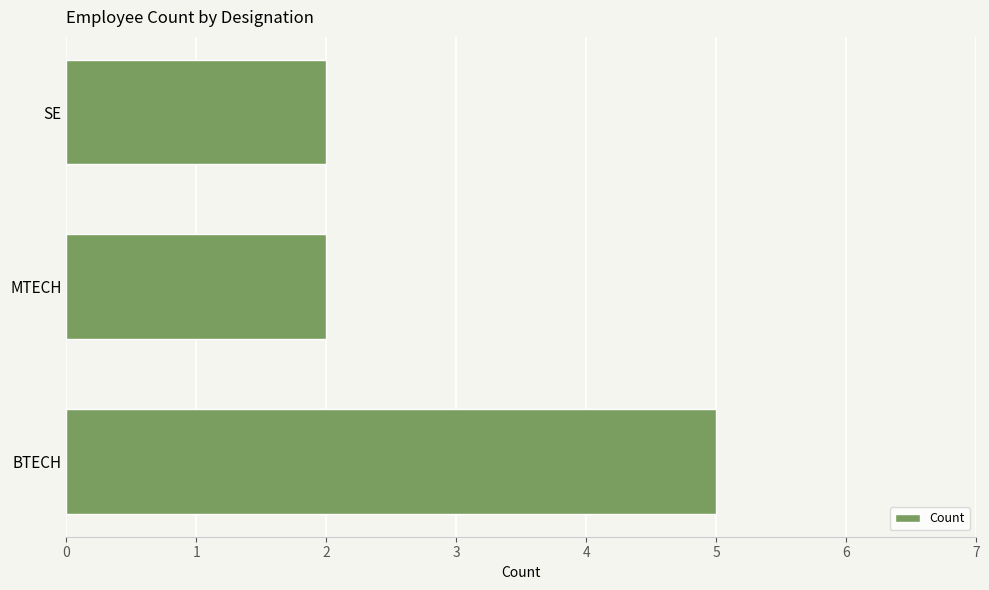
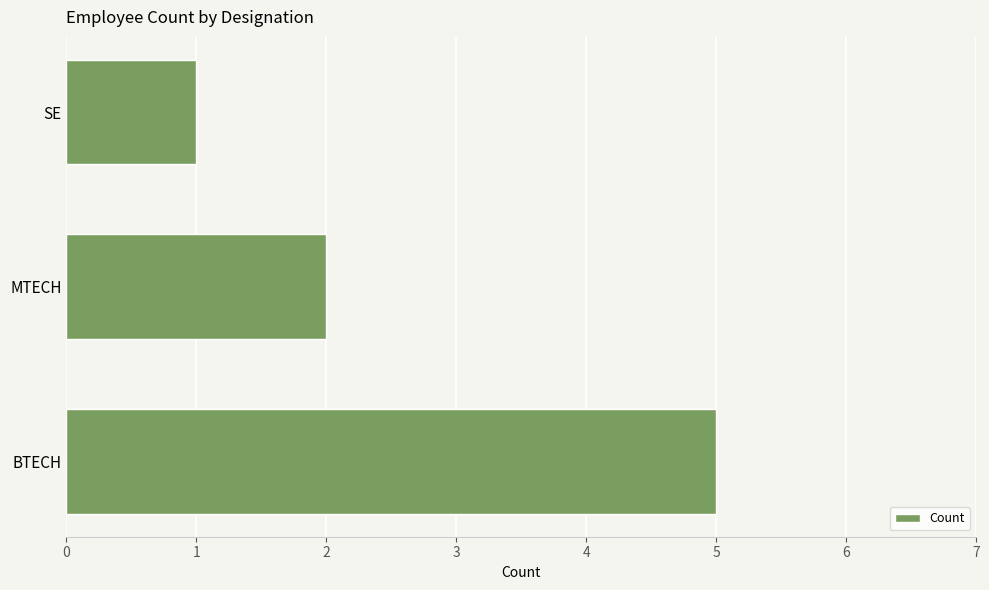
SE: 2 -> 1
